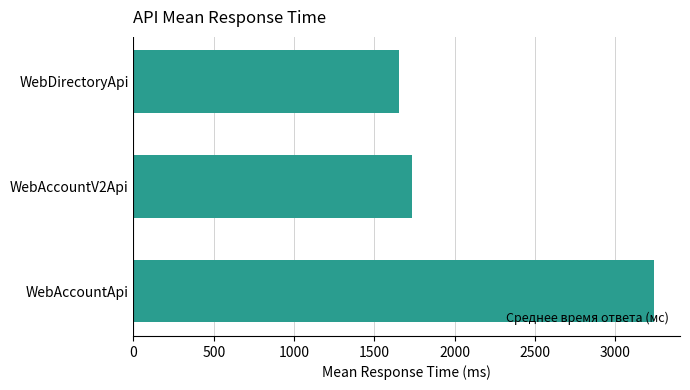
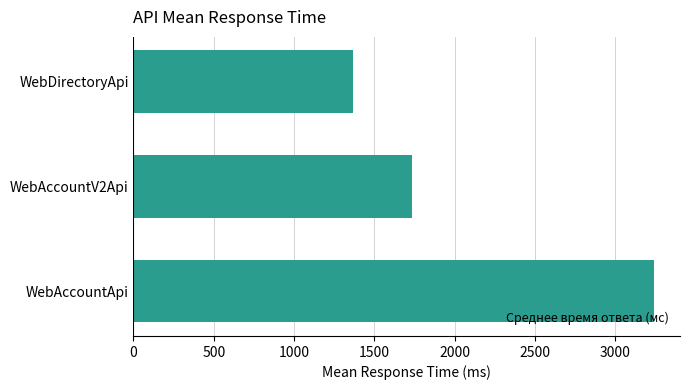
WebDirectoryApi: 1650 -> 1360
